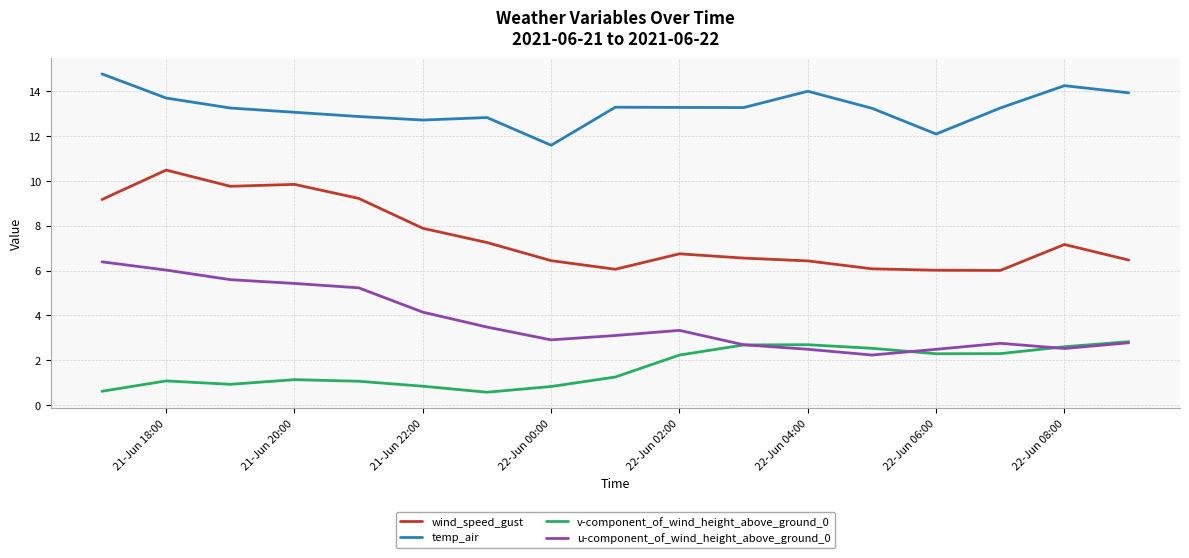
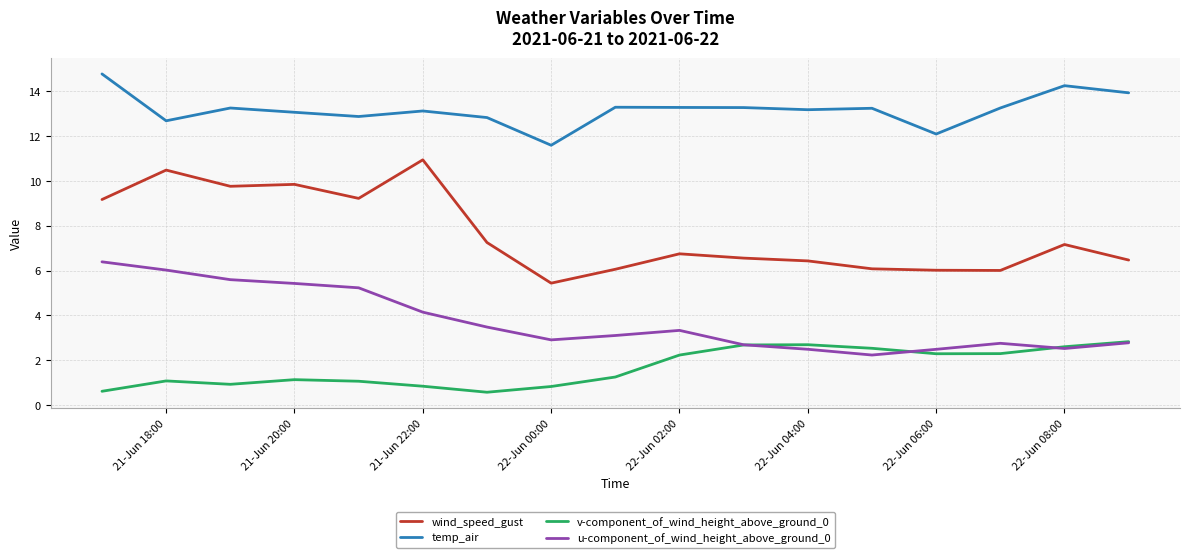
temp_air, 21-Jun 18:00: 13.7 -> 12.7
wind_speed_gust, 21-Jun 22:00: 7.9 -> 10.9
temp_air, 21-Jun 22:00: 12.7 -> 13.1
wind_speed_gust, 22-Jun 00:00: 6.4 -> 5.4
temp_air, 22-Jun 04:00: 14.0 -> 13.2
